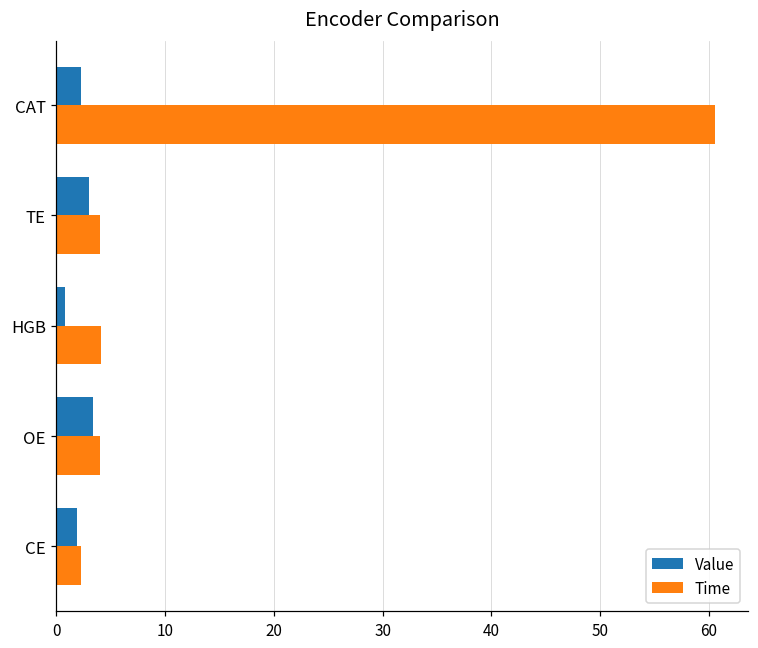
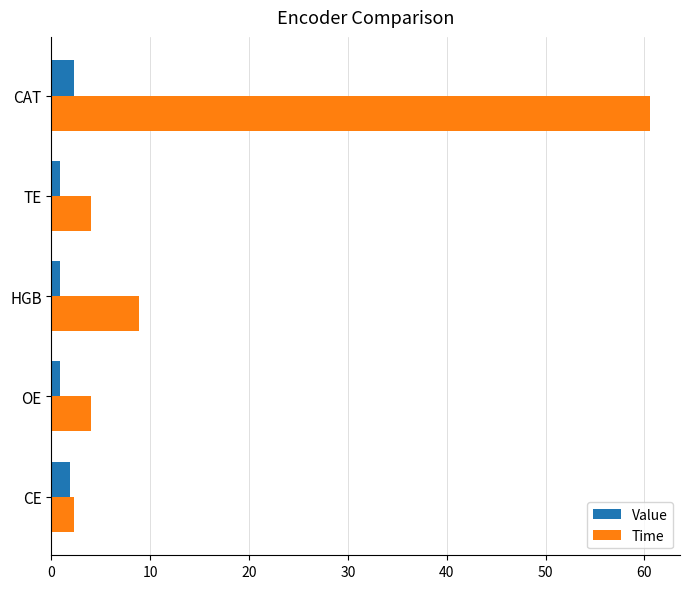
Value, TE: 3 -> 1
Time, HGB: 4 -> 9
Value, OE: 3 -> 1
